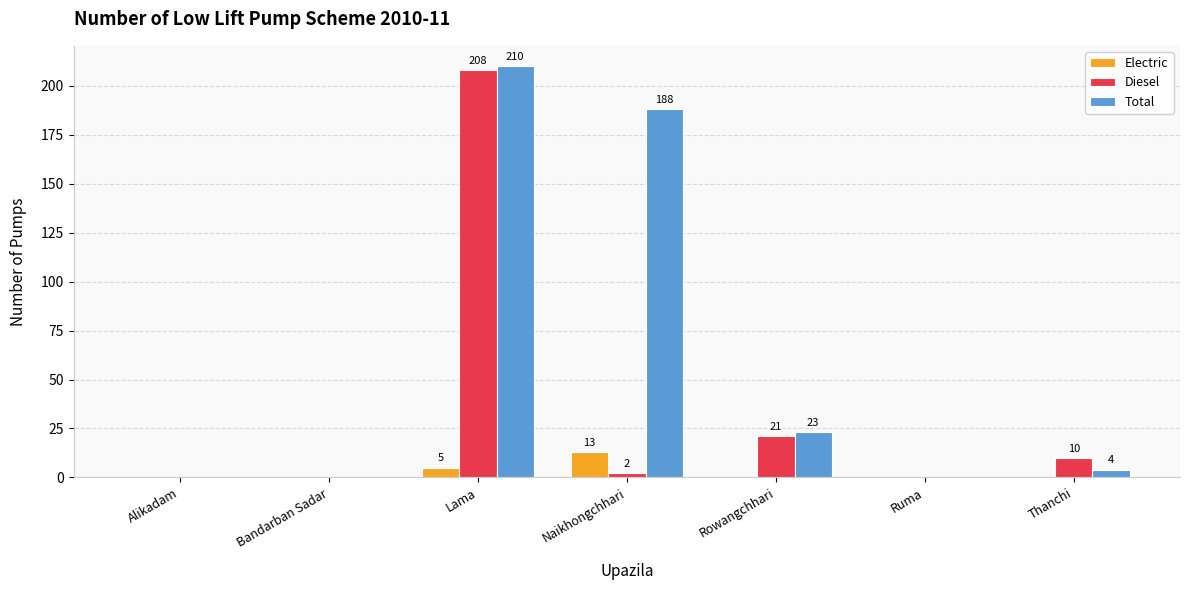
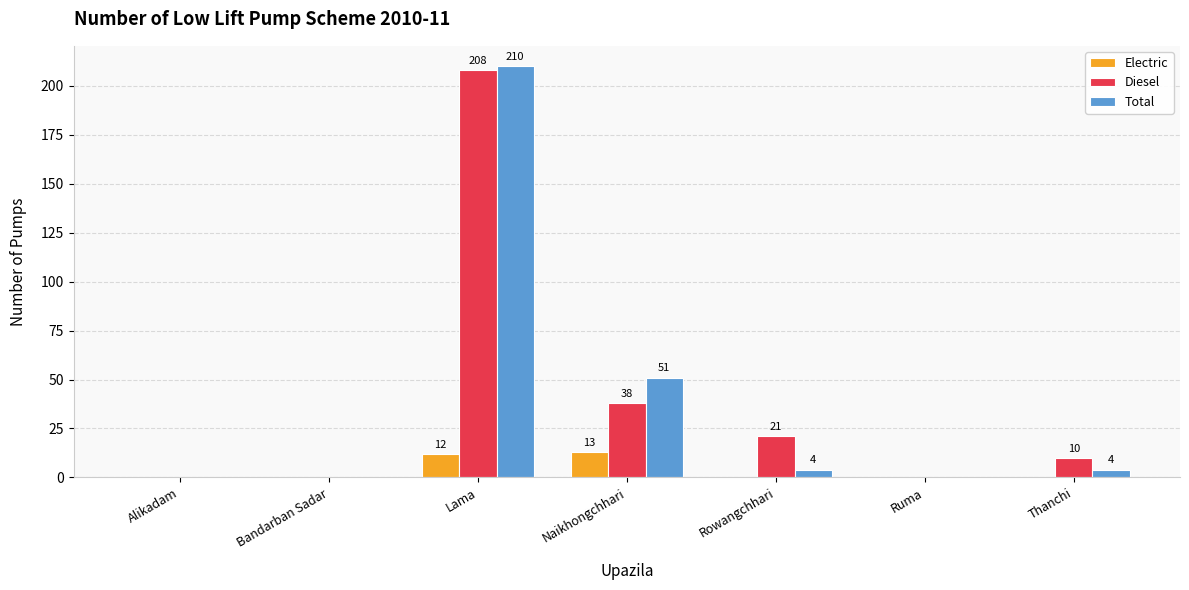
Electric, Lama: 5 -> 12
Diesel, Naikhongchhari: 2 -> 38
Total, Naikhongchhari: 188 -> 51
Total, Rowangchhari: 23 -> 4
